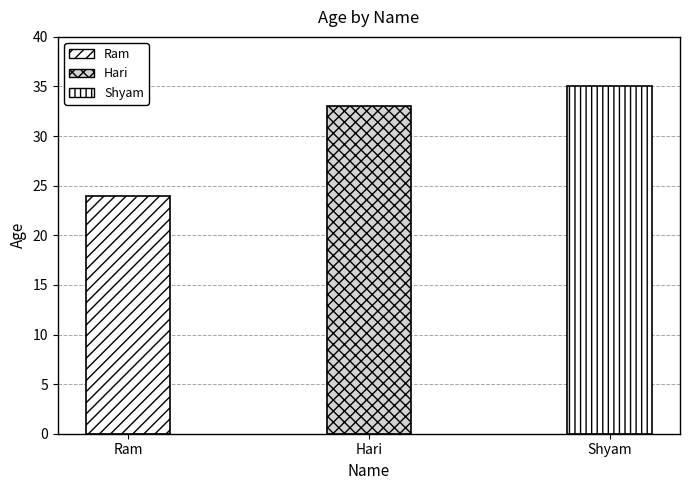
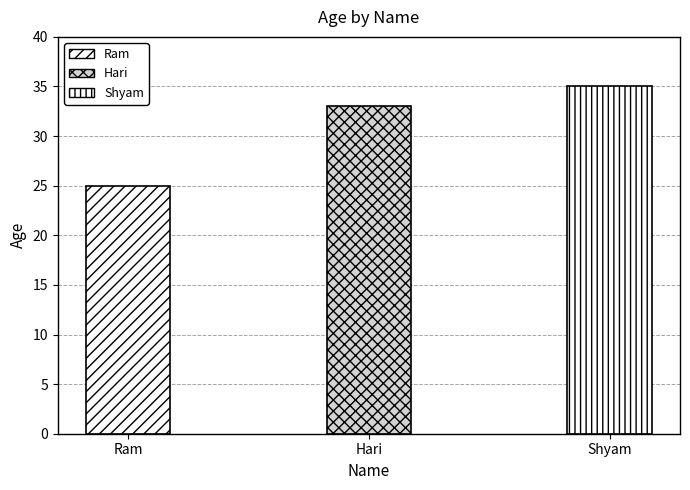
Ram: 24 -> 25
